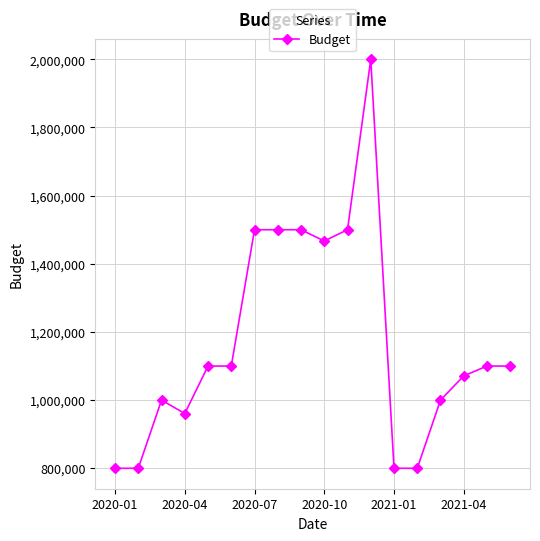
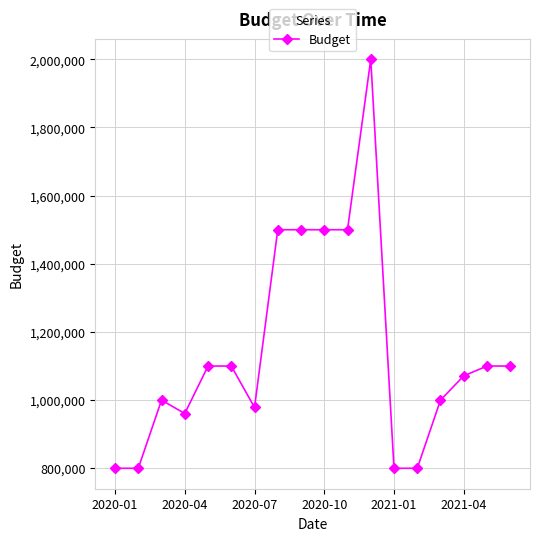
2020-07: 1,500,000 -> 980,000
2020-10: 1,470,000 -> 1,500,000
